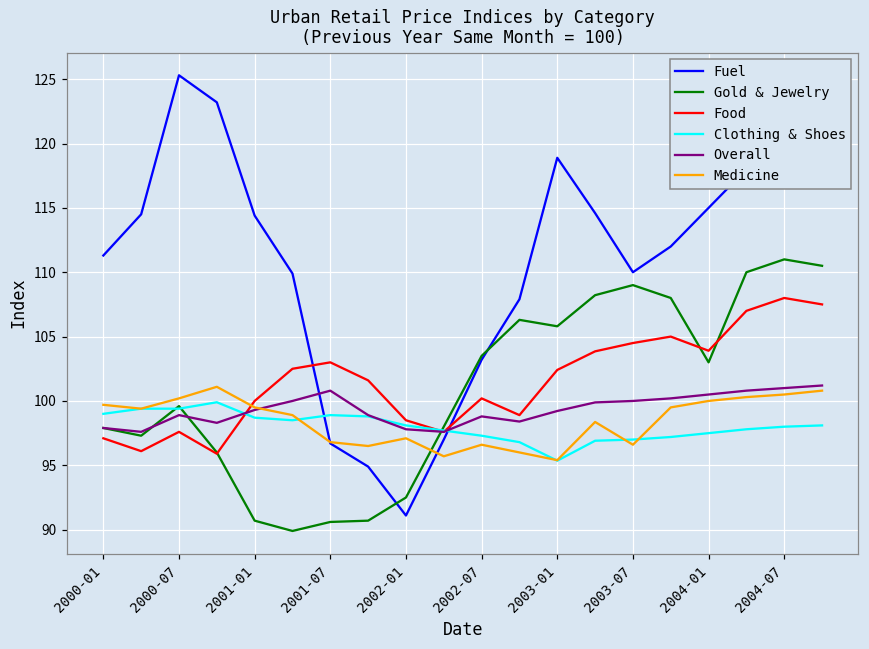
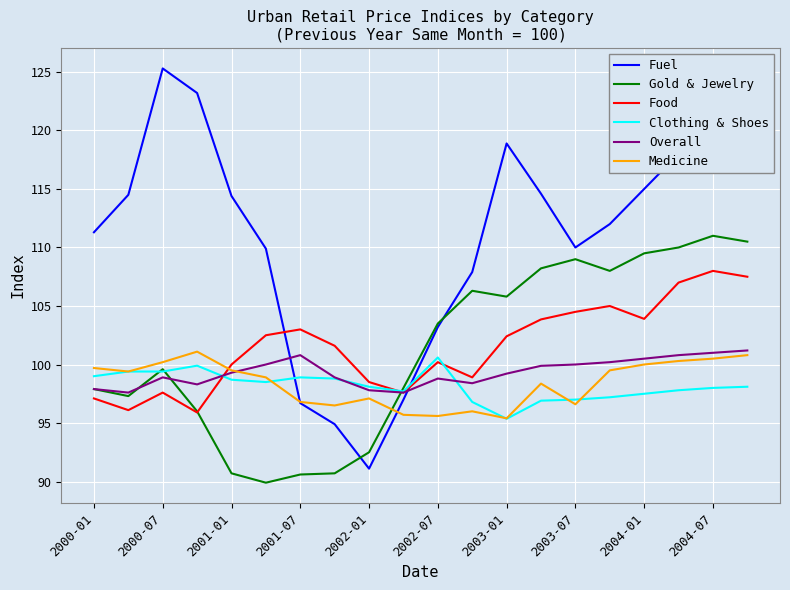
Clothing & Shoes, 2002-07: 97.3 -> 100.6
Medicine, 2002-07: 96.6 -> 95.6
Gold & Jewelry, 2004-01: 103.0 -> 109.5
